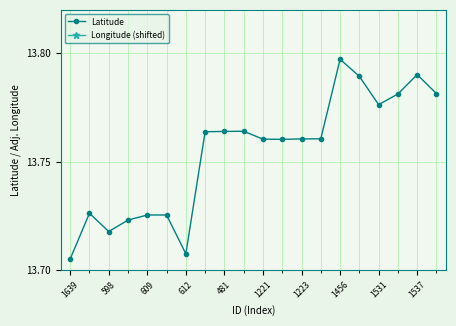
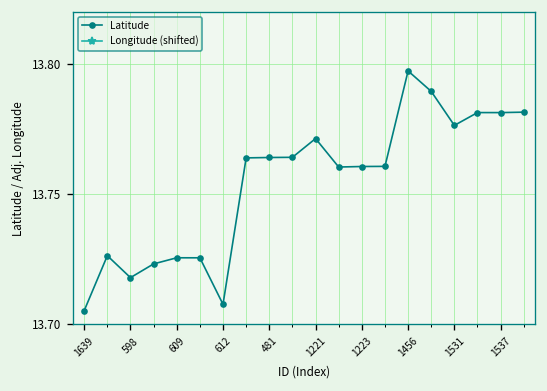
Latitude, 1221: 13.760 -> 13.771
Latitude, 1537: 13.790 -> 13.781
